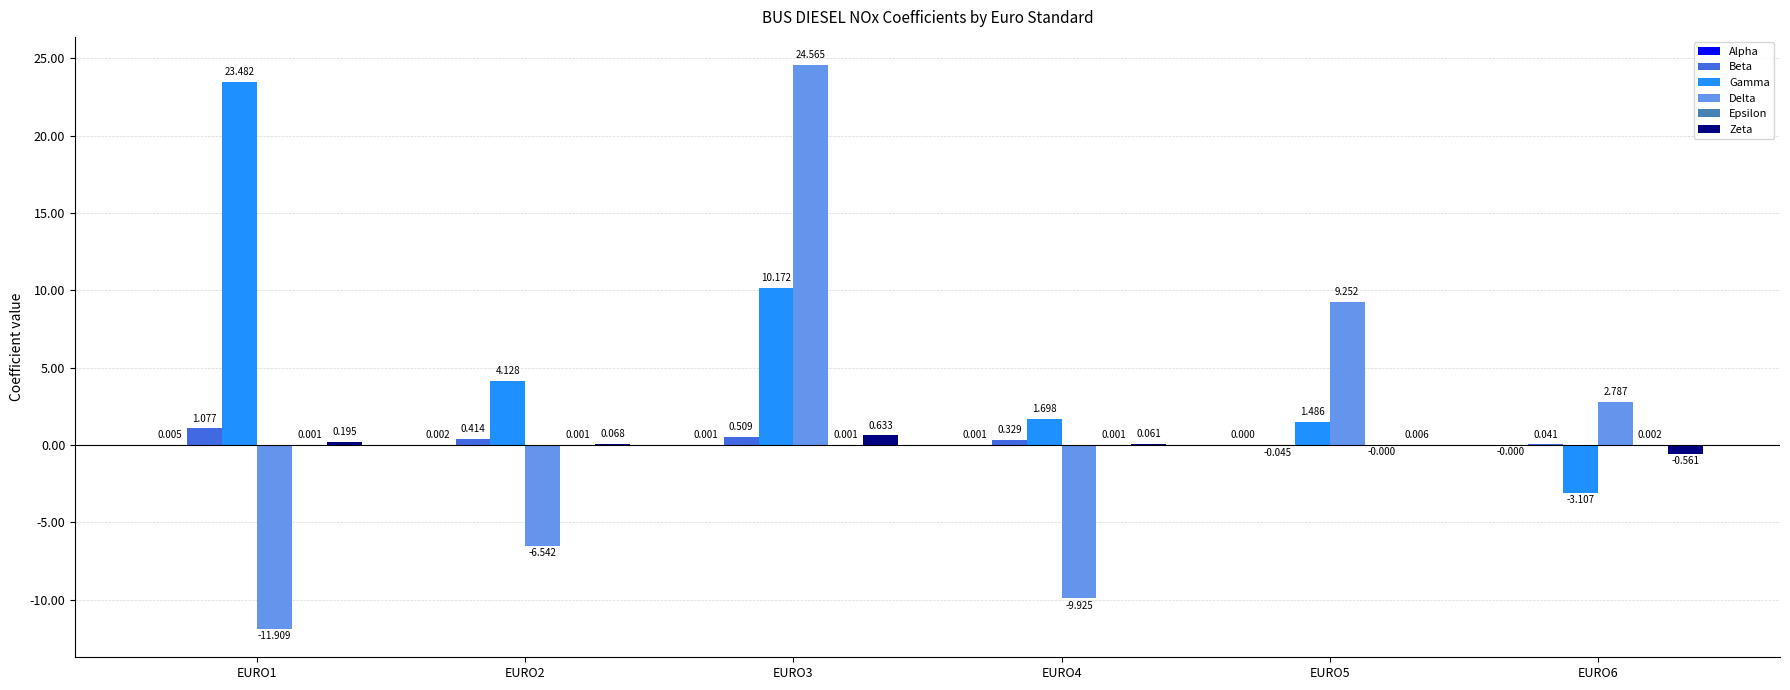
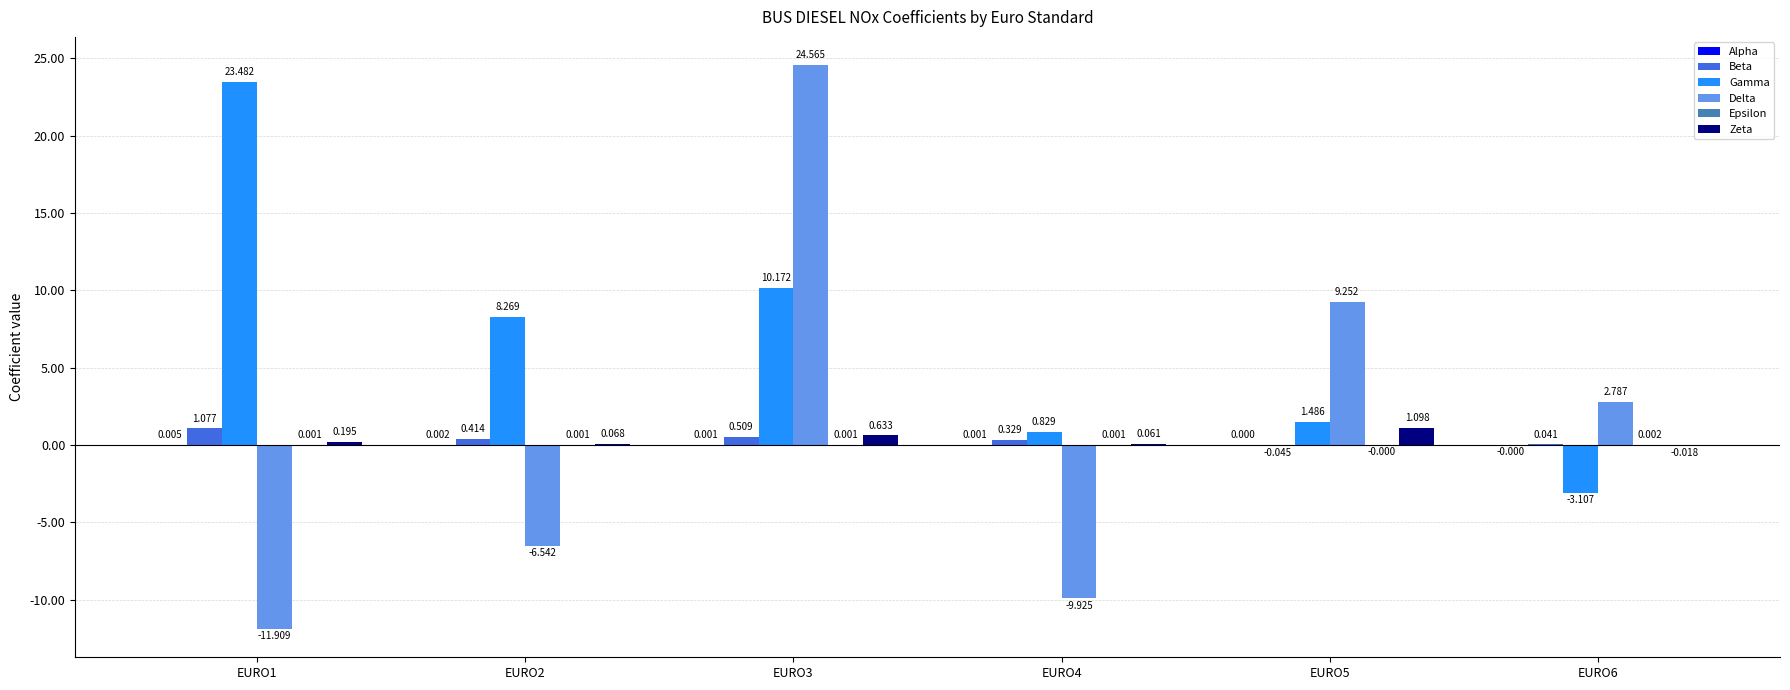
Gamma, EURO2: 4.128 -> 8.269
Gamma, EURO4: 1.698 -> 0.829
Zeta, EURO5: 0.006 -> 1.098
Zeta, EURO6: -0.561 -> -0.018
